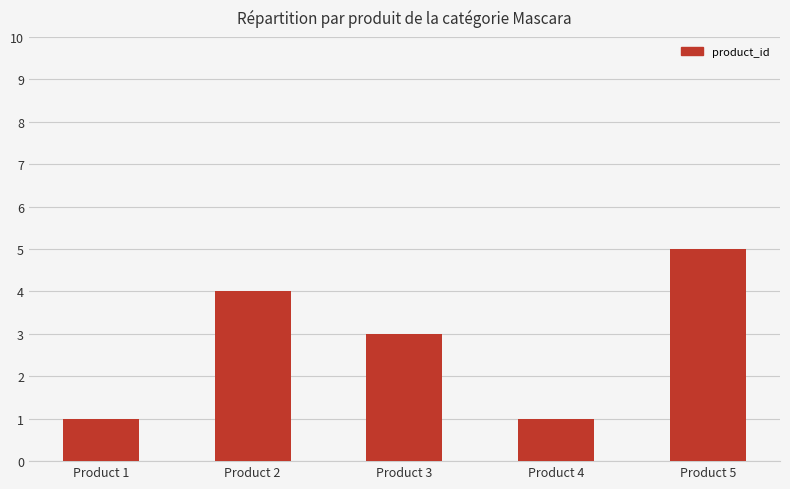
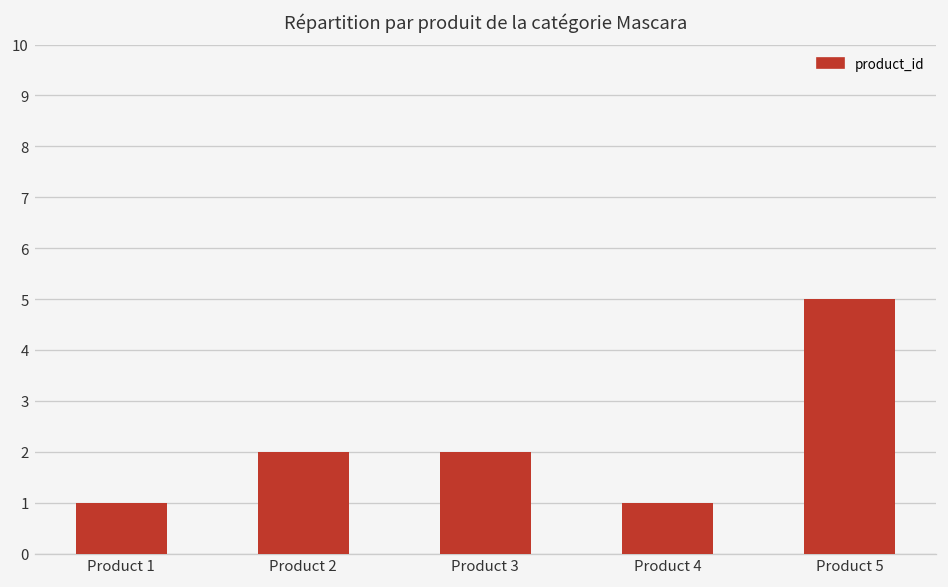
Product 2: 4 -> 2
Product 3: 3 -> 2
